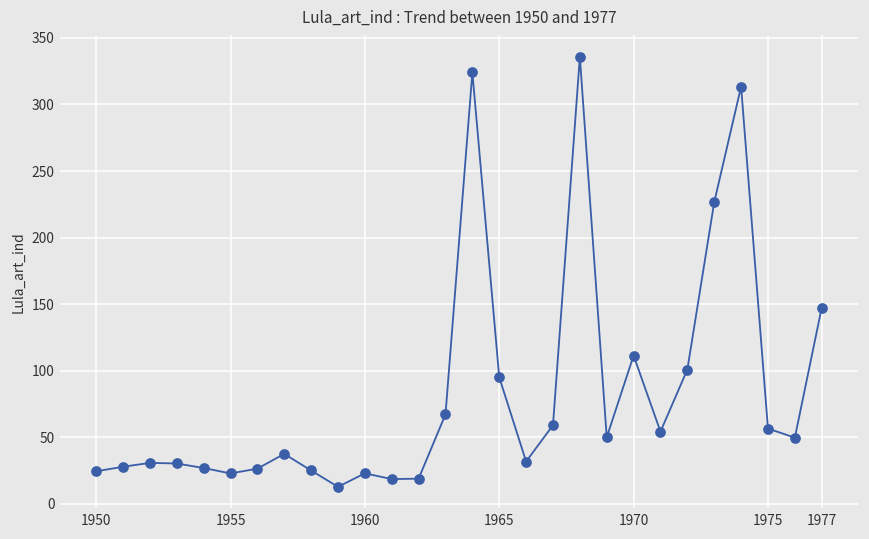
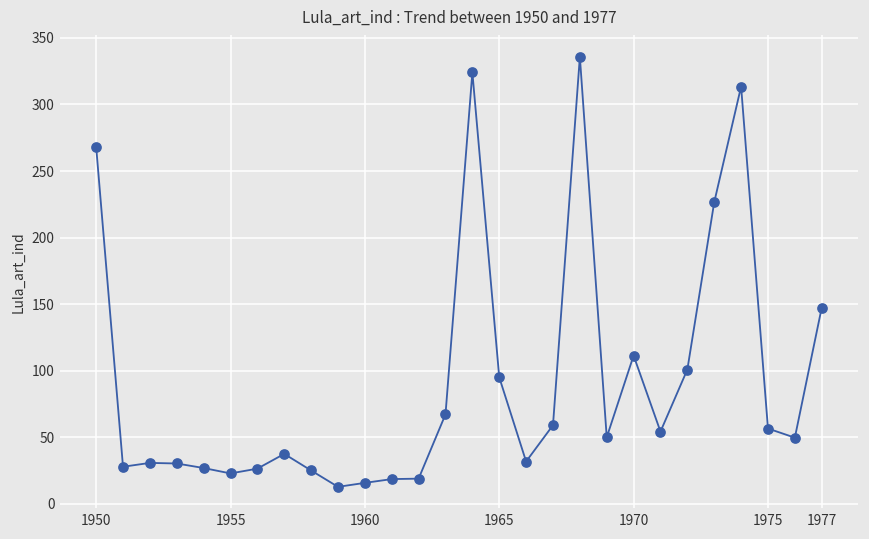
1950: 24 -> 268
1960: 23 -> 16
